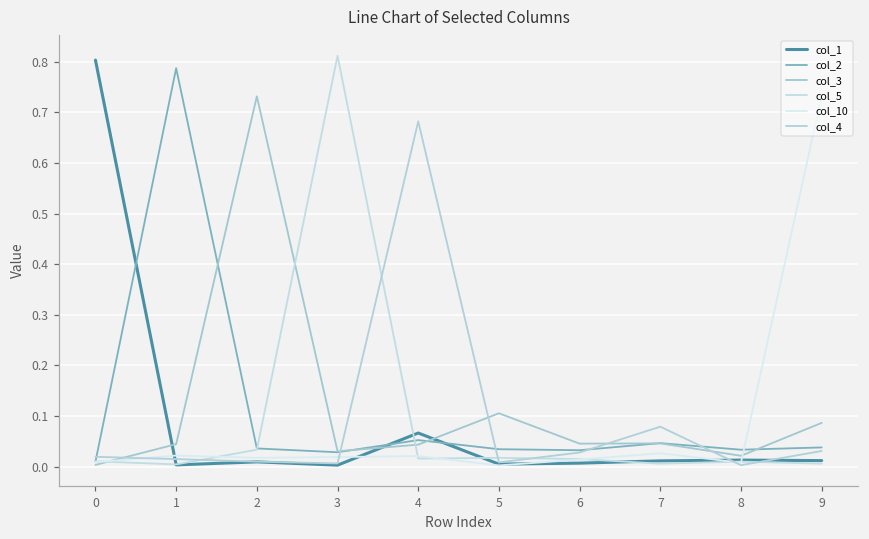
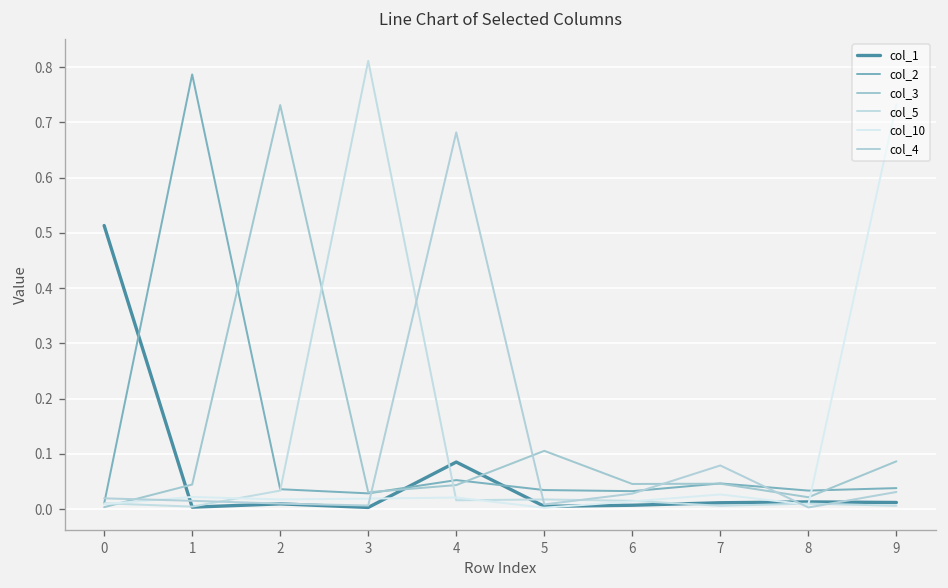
col_1, 0: 0.80 -> 0.51
col_1, 4: 0.07 -> 0.09
